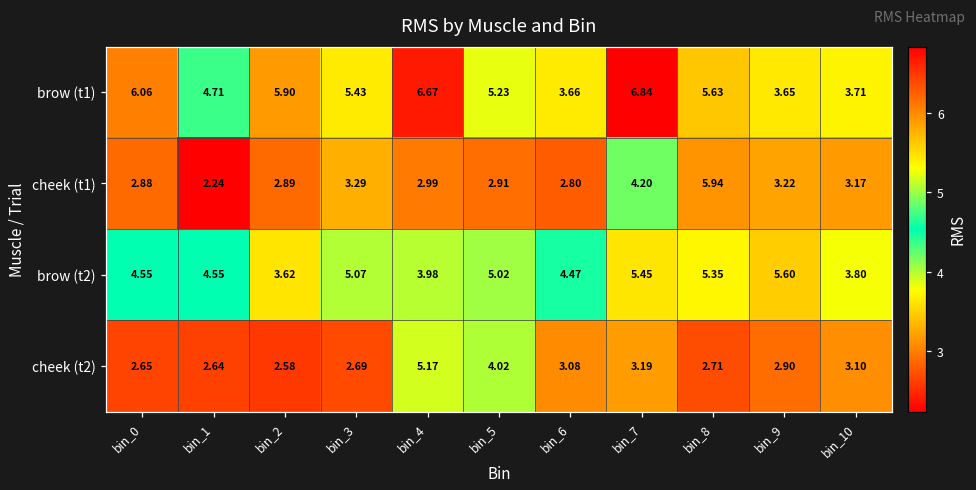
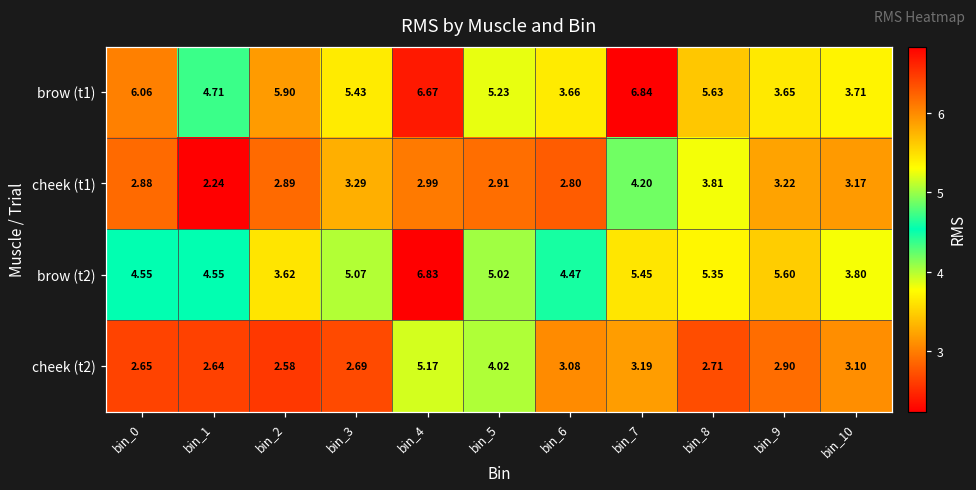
cheek (t1), bin_8: 5.94 -> 3.81
brow (t2), bin_4: 3.98 -> 6.83
